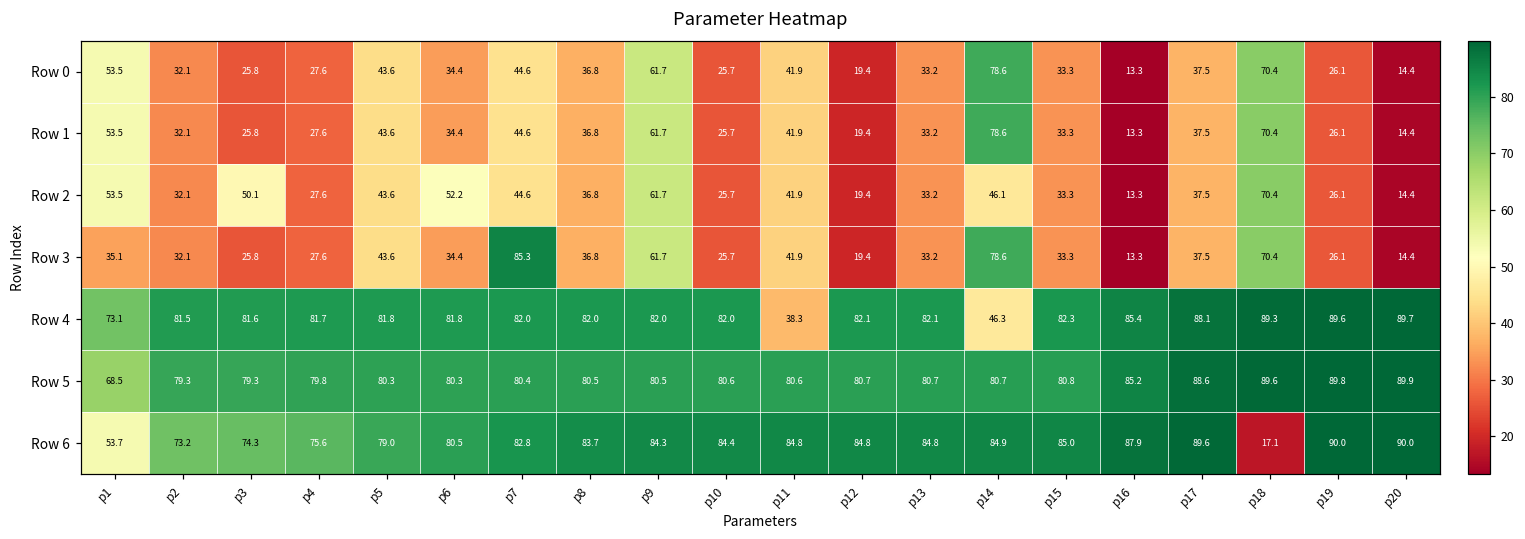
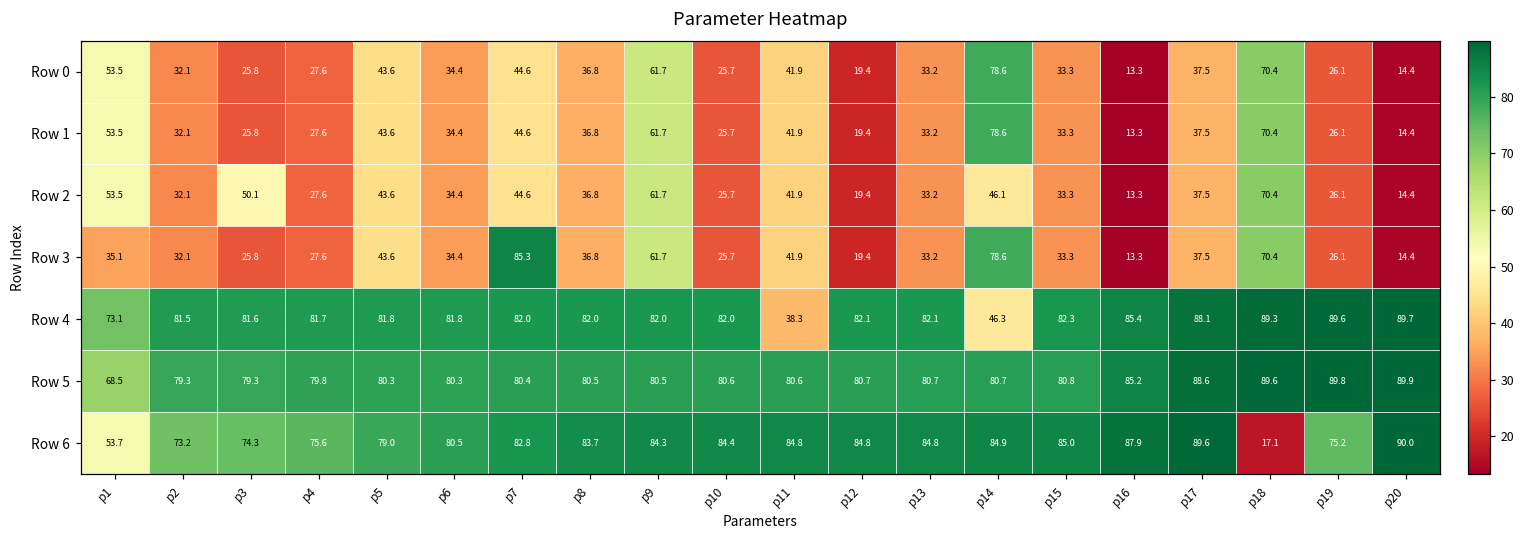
Row 2, p6: 52.2 -> 34.4
Row 6, p19: 90.0 -> 75.2
